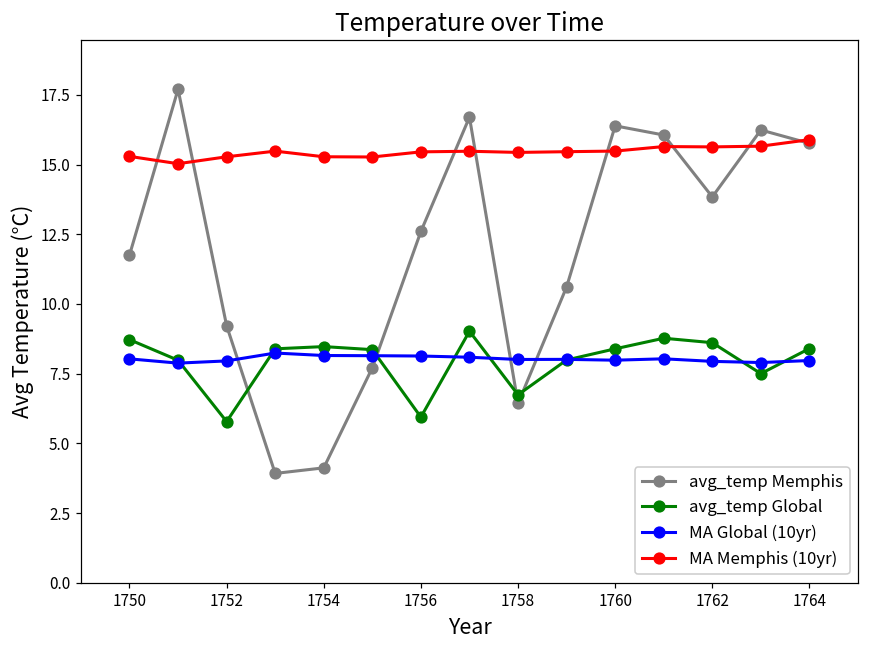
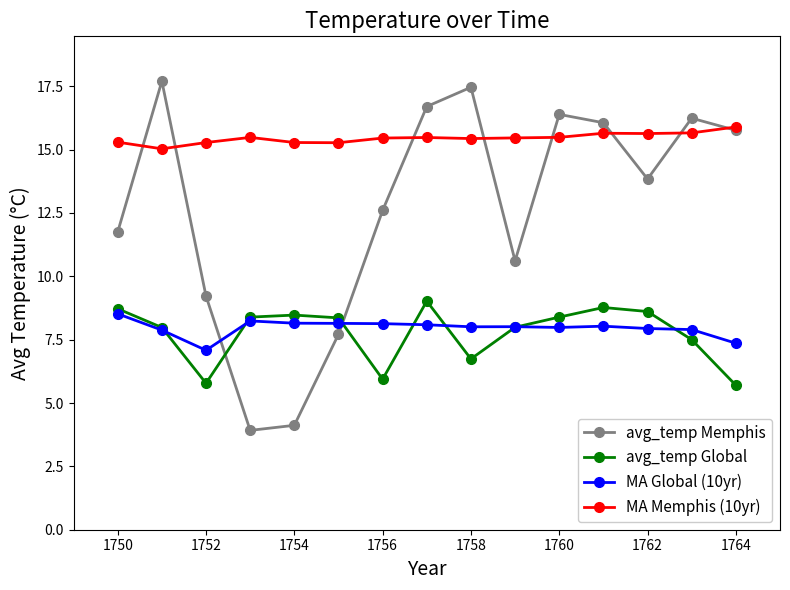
MA Global (10yr), 1750: 8.0 -> 8.5
MA Global (10yr), 1752: 8.0 -> 7.1
avg_temp Memphis, 1758: 6.4 -> 17.5
avg_temp Global, 1764: 8.4 -> 5.7
MA Global (10yr), 1764: 8.0 -> 7.4
